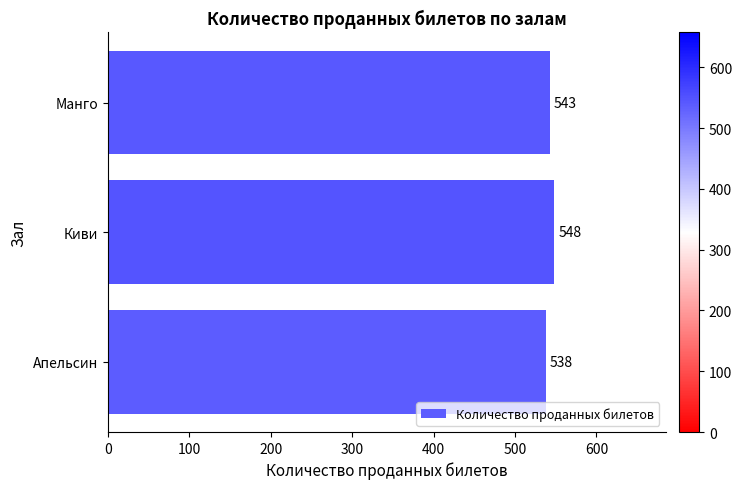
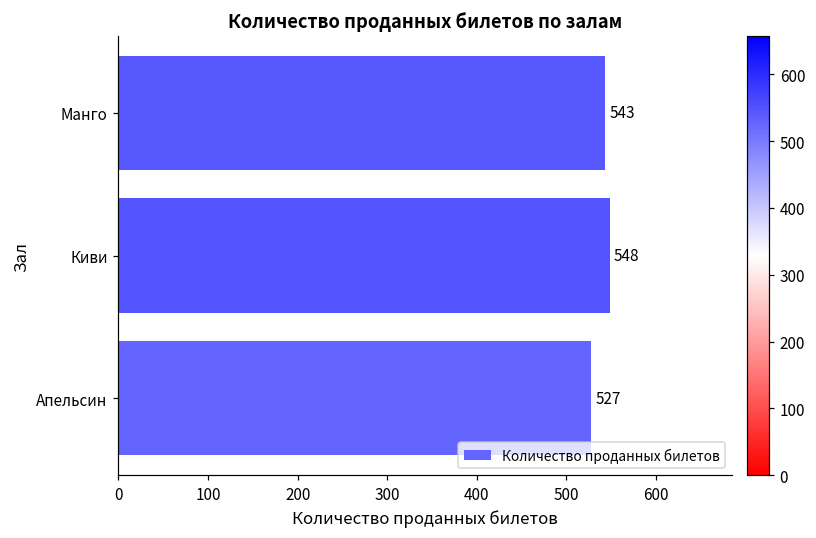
Апельсин: 538 -> 527
